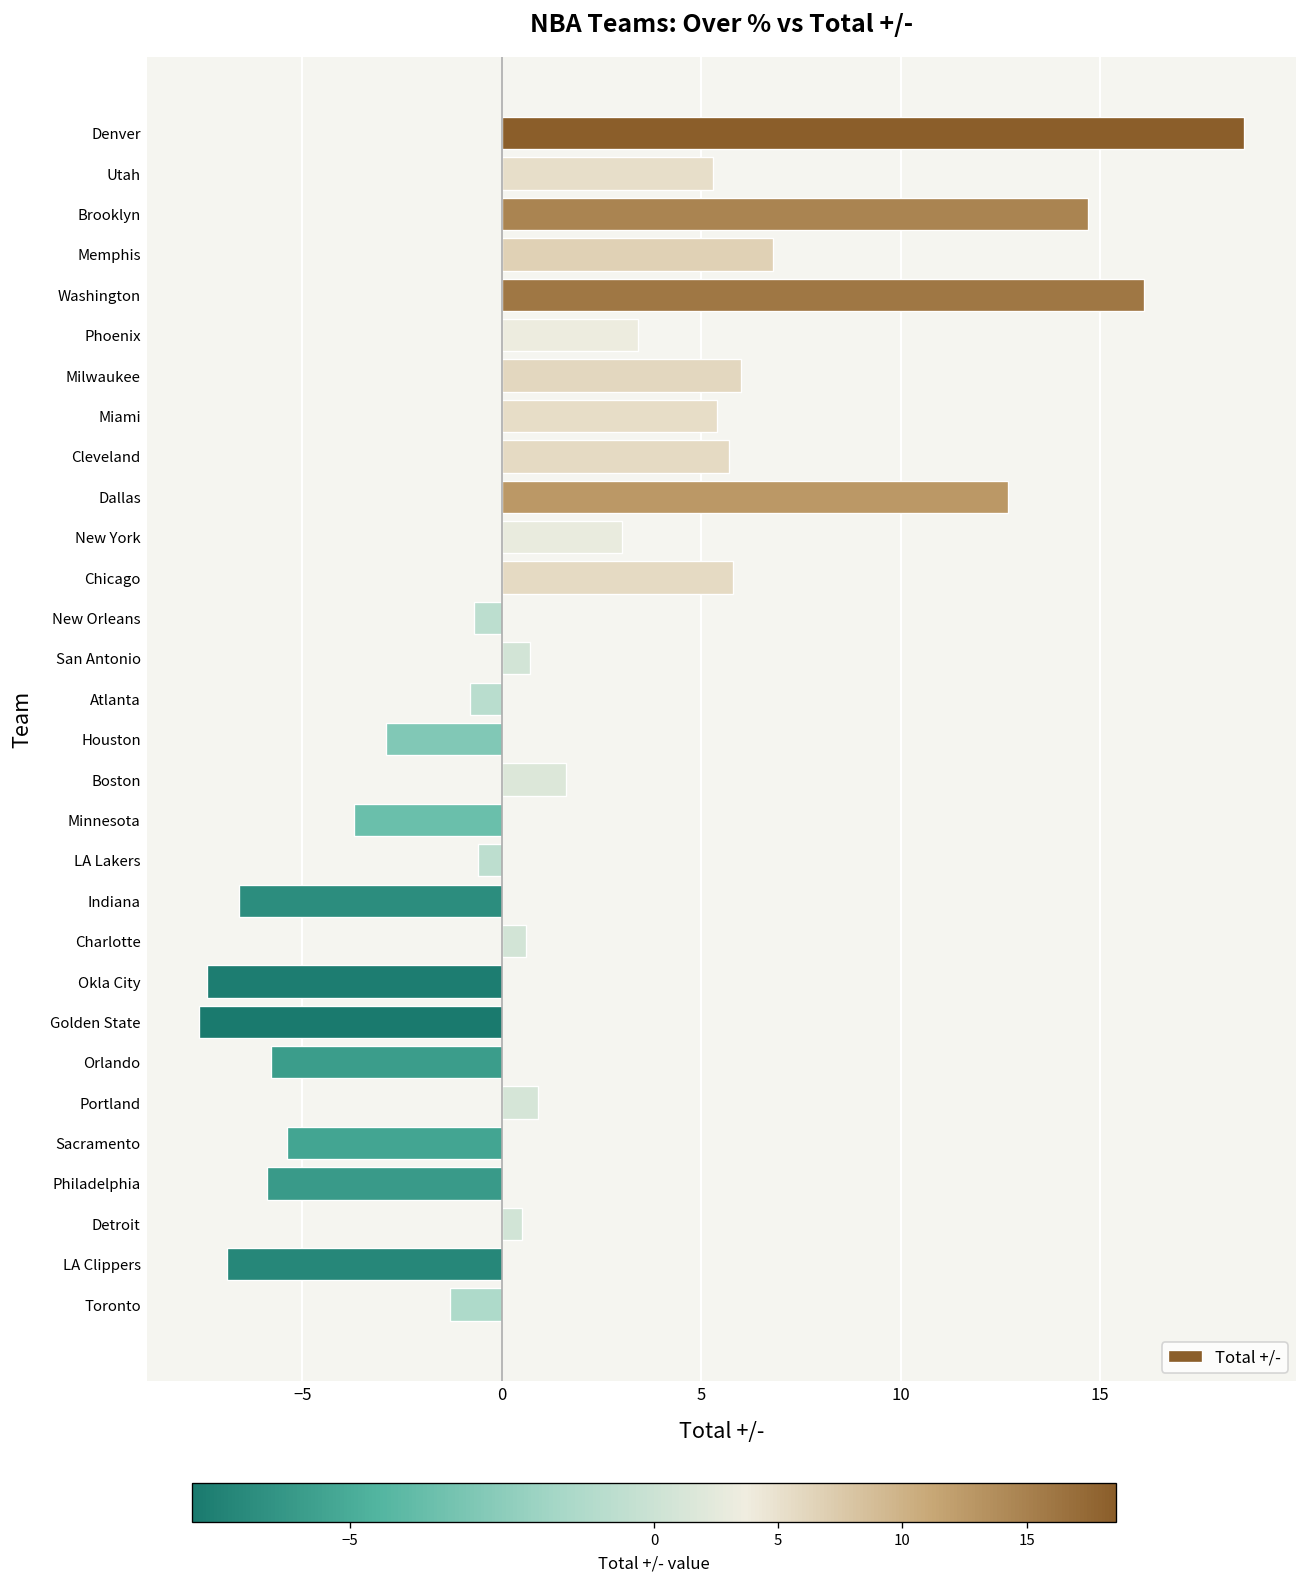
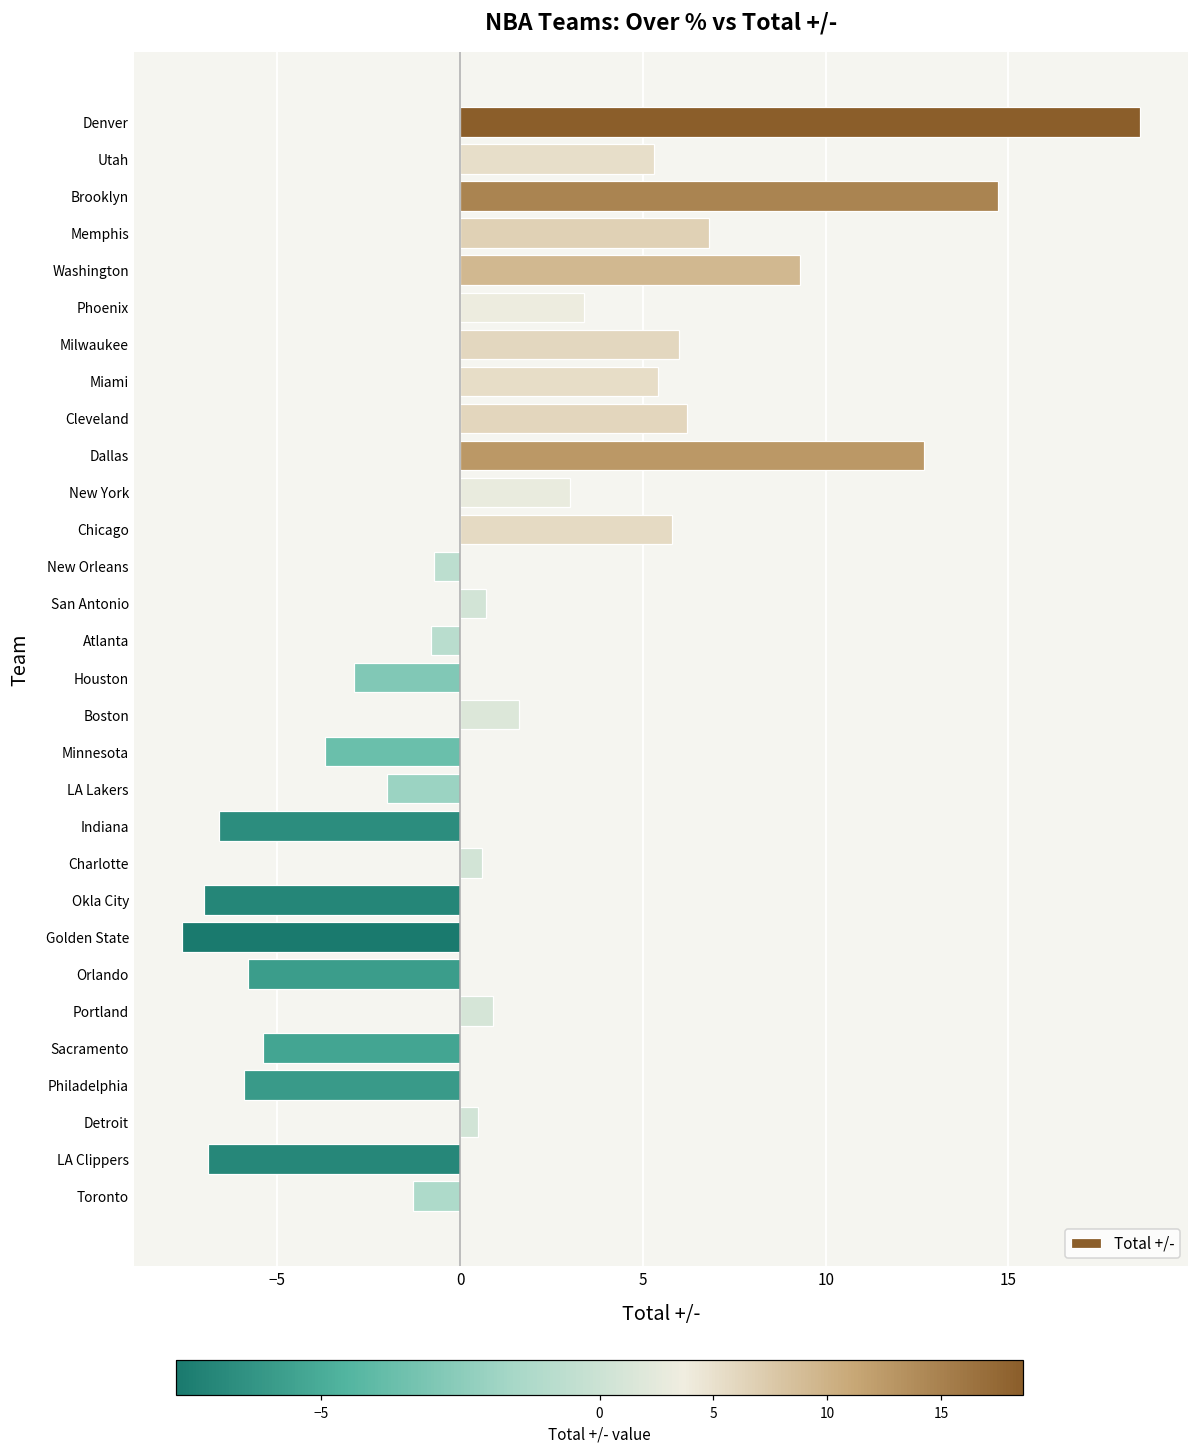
Washington: 16.1 -> 9.3
Cleveland: 5.7 -> 6.2
LA Lakers: -0.6 -> -2.0
Okla City: -7.4 -> -7.0
